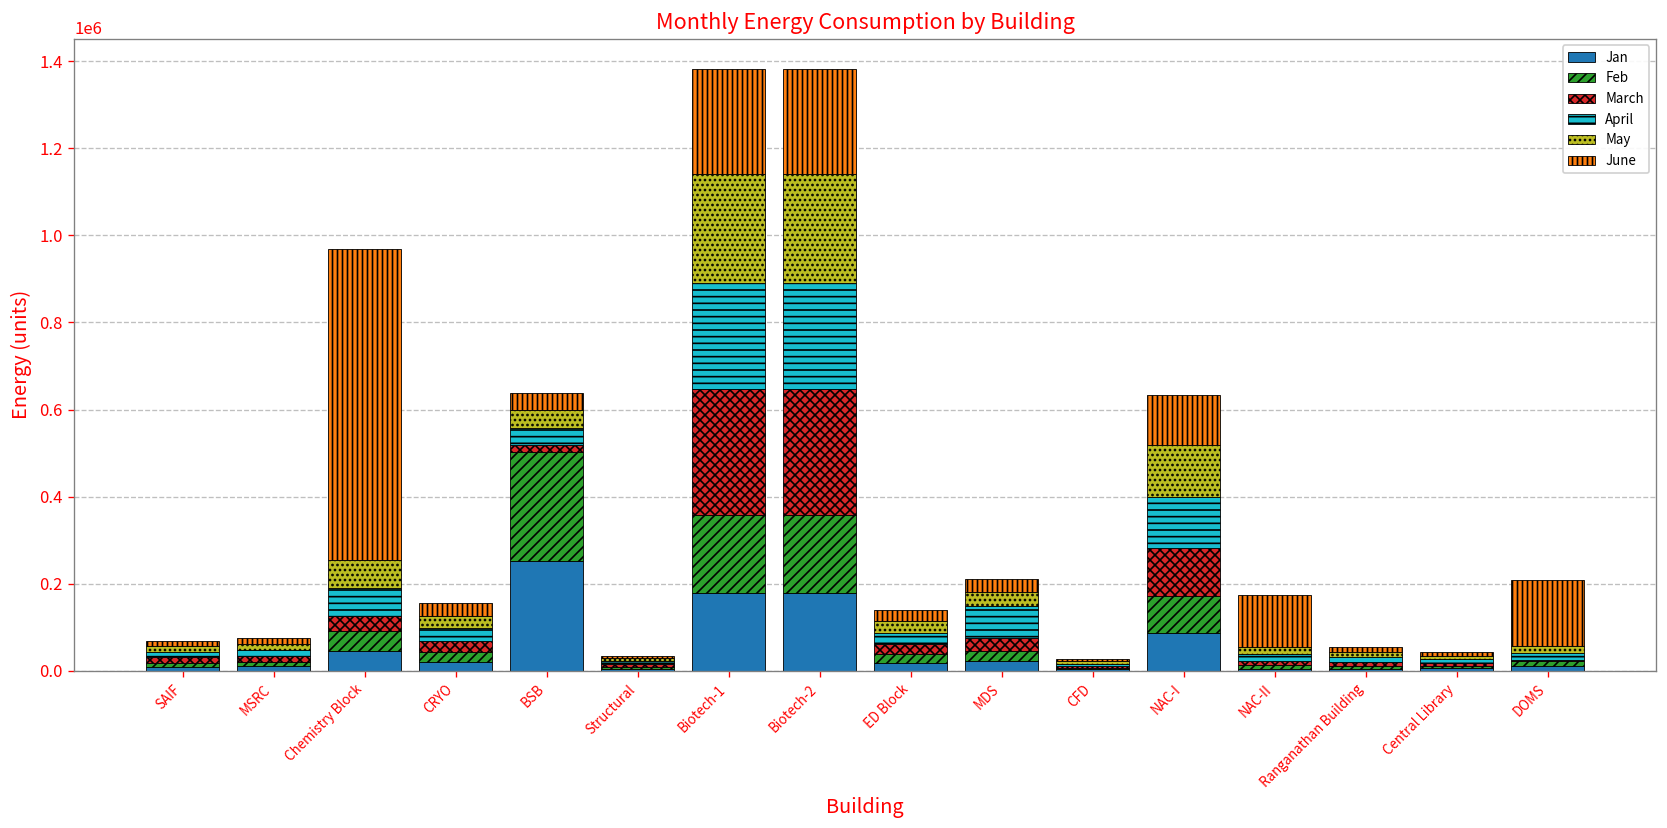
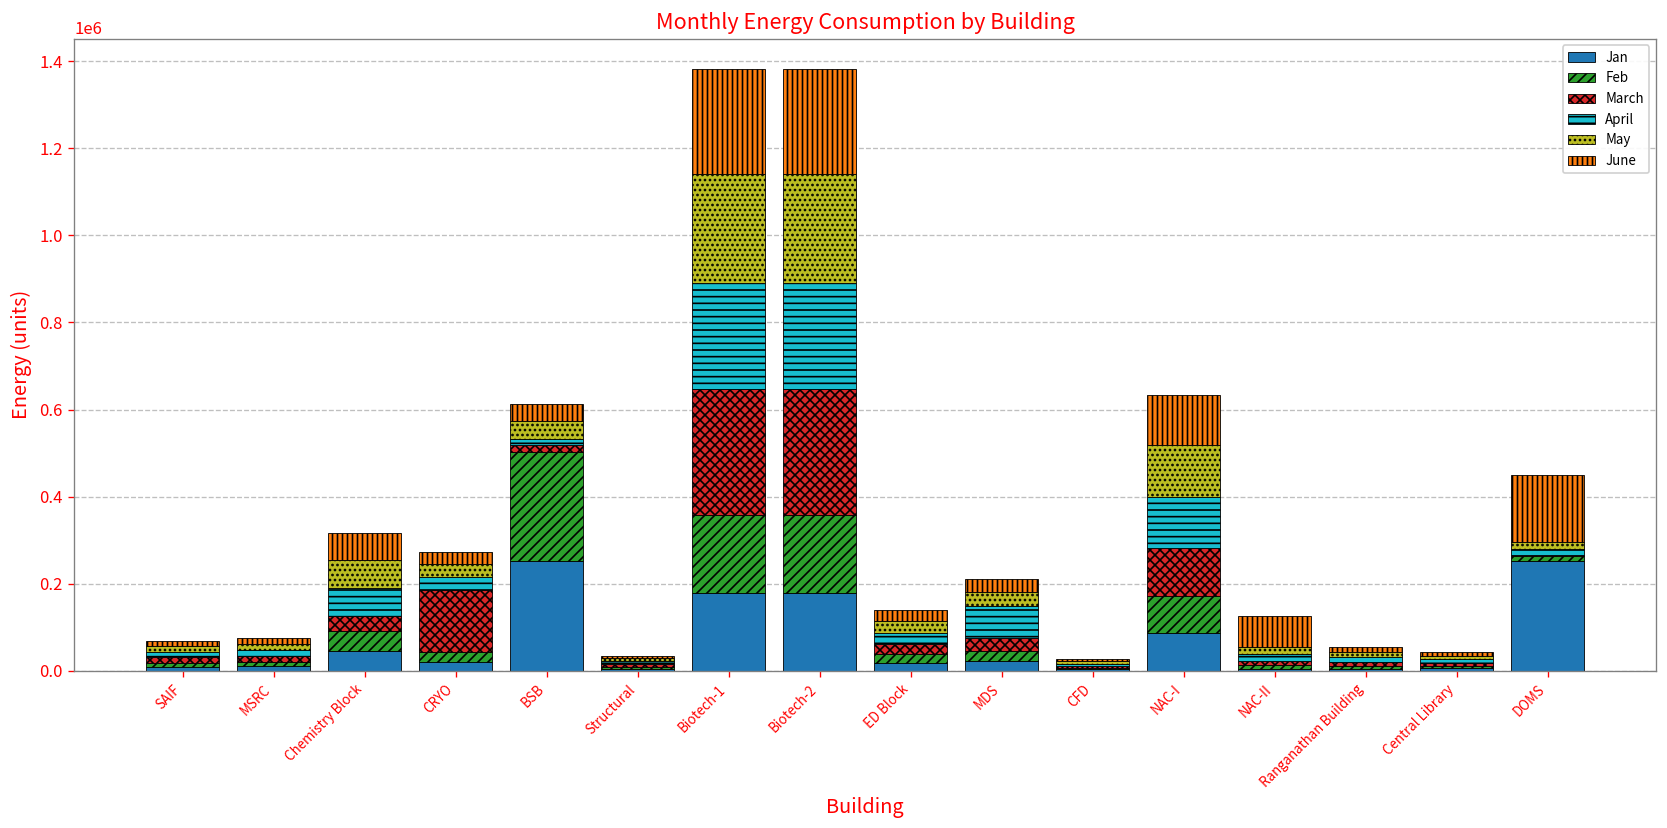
June, Chemistry Block: 720000 -> 60000
March, CRYO: 30000 -> 140000
April, BSB: 40000 -> 10000
June, NAC-II: 120000 -> 70000
Jan, DOMS: 10000 -> 250000
